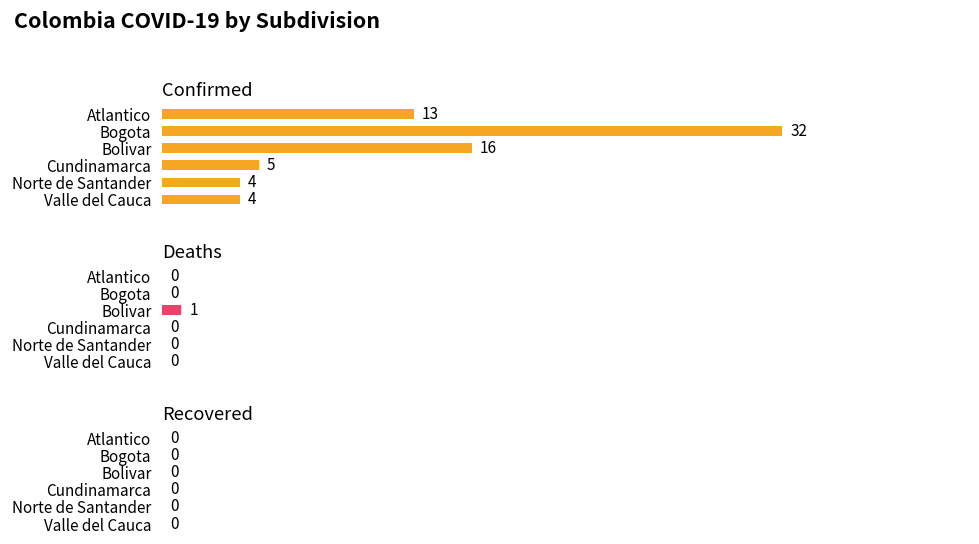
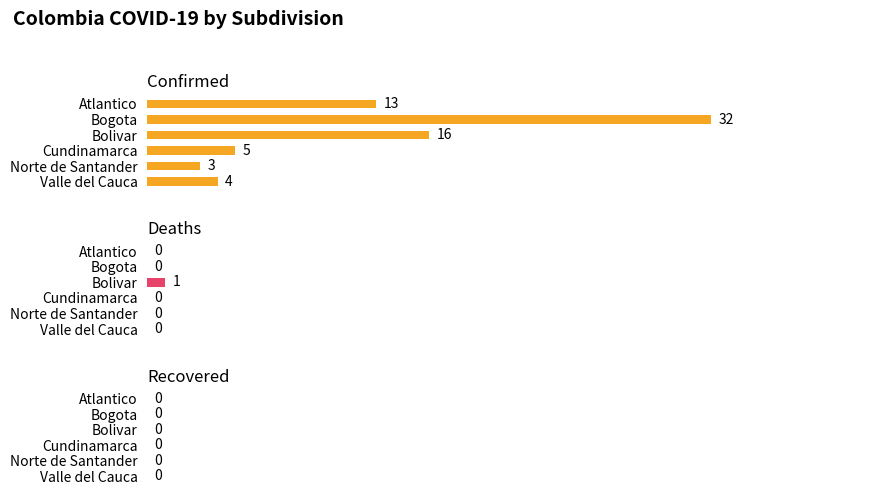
Confirmed, Norte de Santander: 4 -> 3
